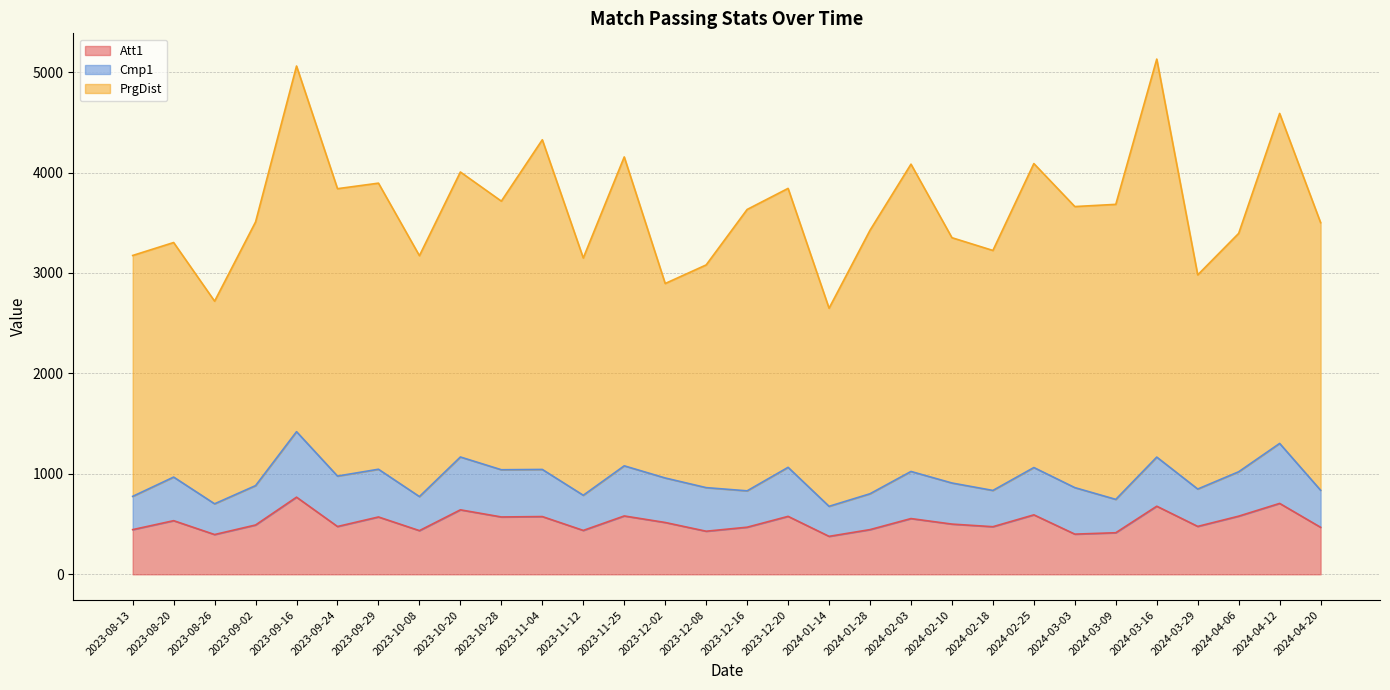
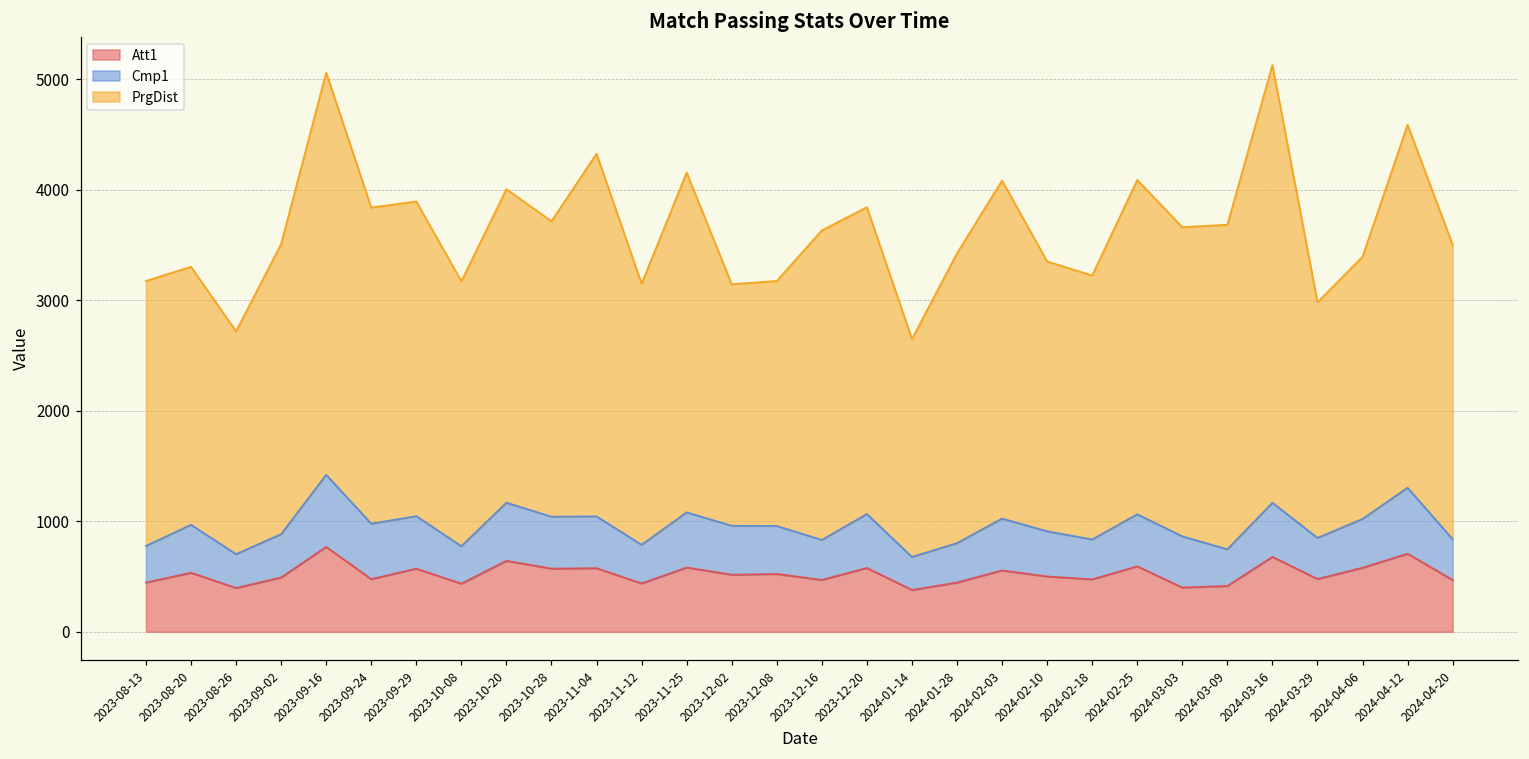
PrgDist, 2023-12-02: 1940 -> 2190
Att1, 2023-12-08: 430 -> 520
